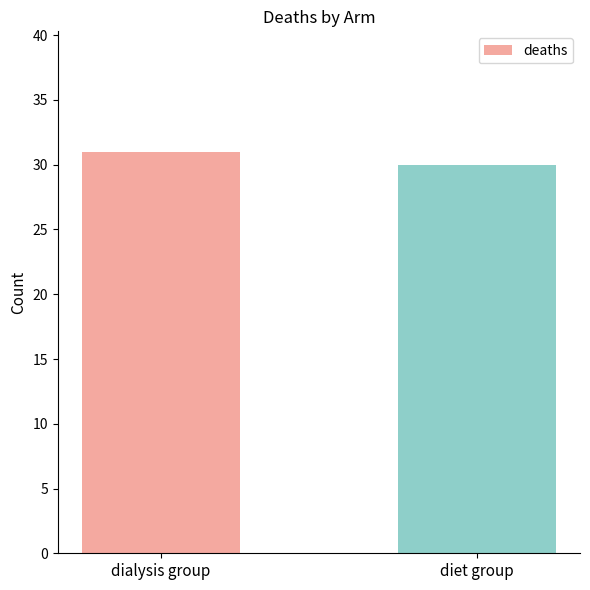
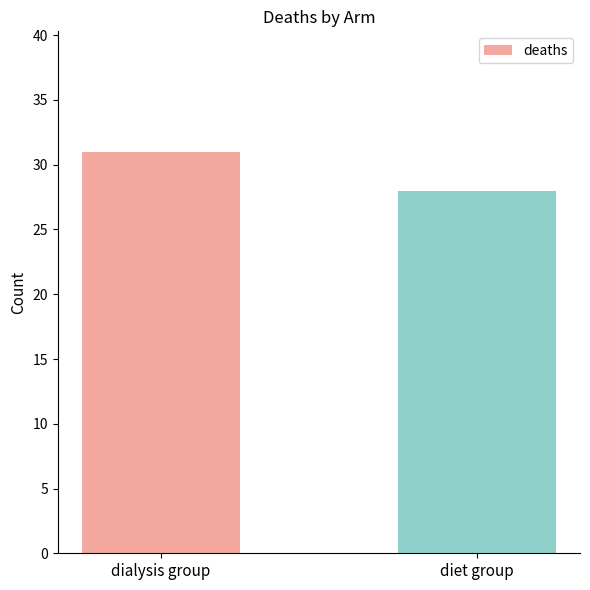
diet group: 30 -> 28
